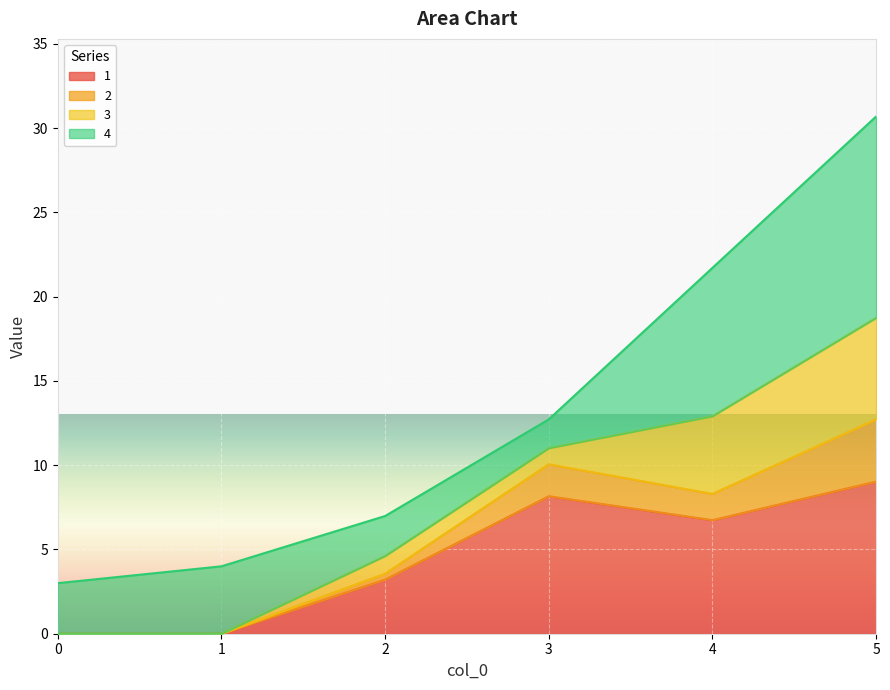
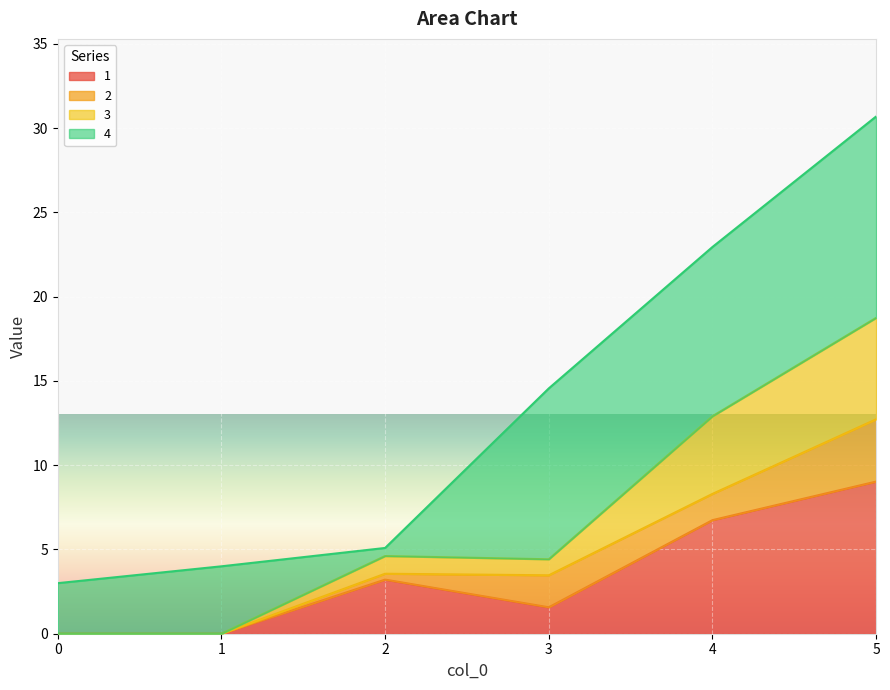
4, 2: 2.4 -> 0.5
1, 3: 8.2 -> 1.6
4, 3: 1.7 -> 10.1
4, 4: 8.8 -> 10.0
